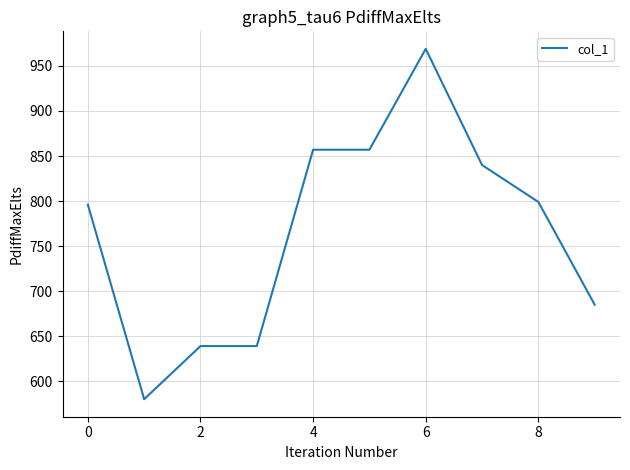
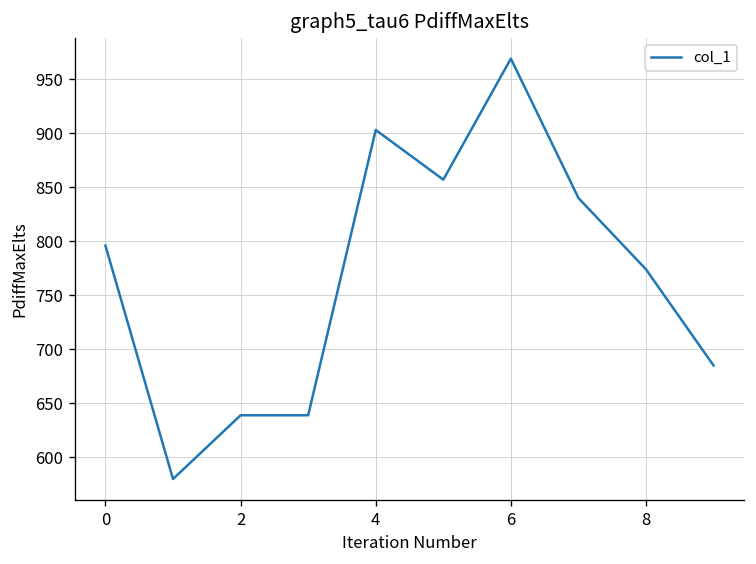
4: 860 -> 900
8: 800 -> 770
